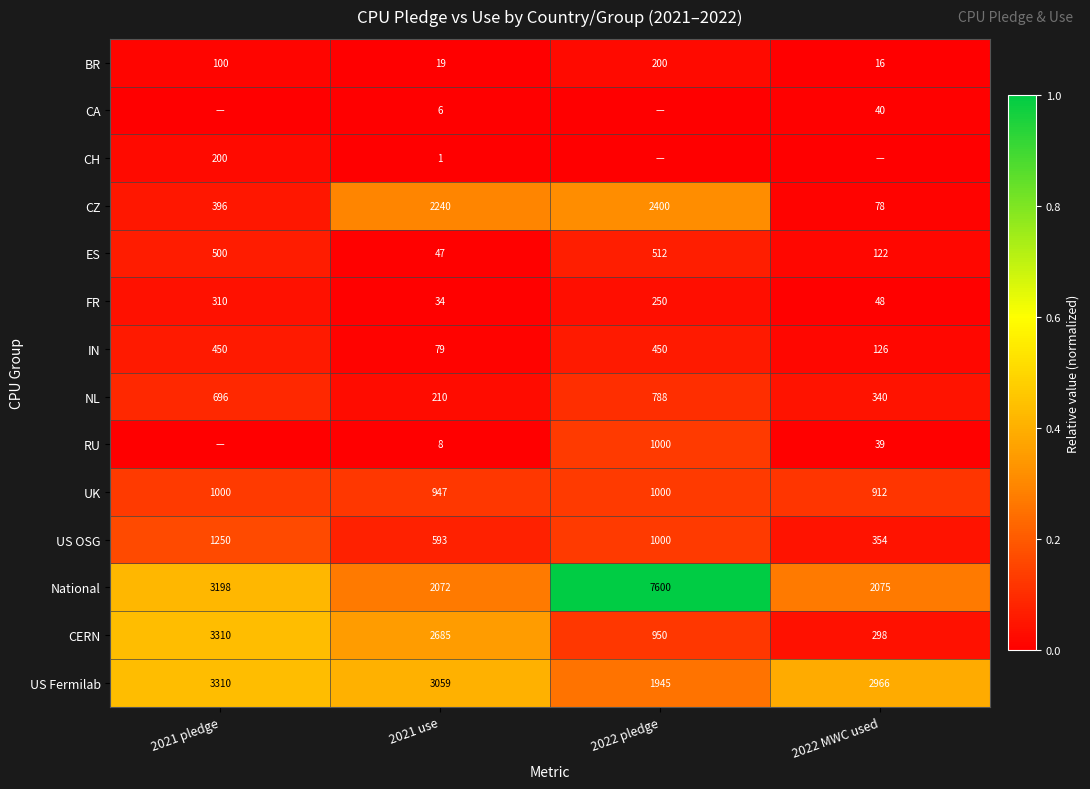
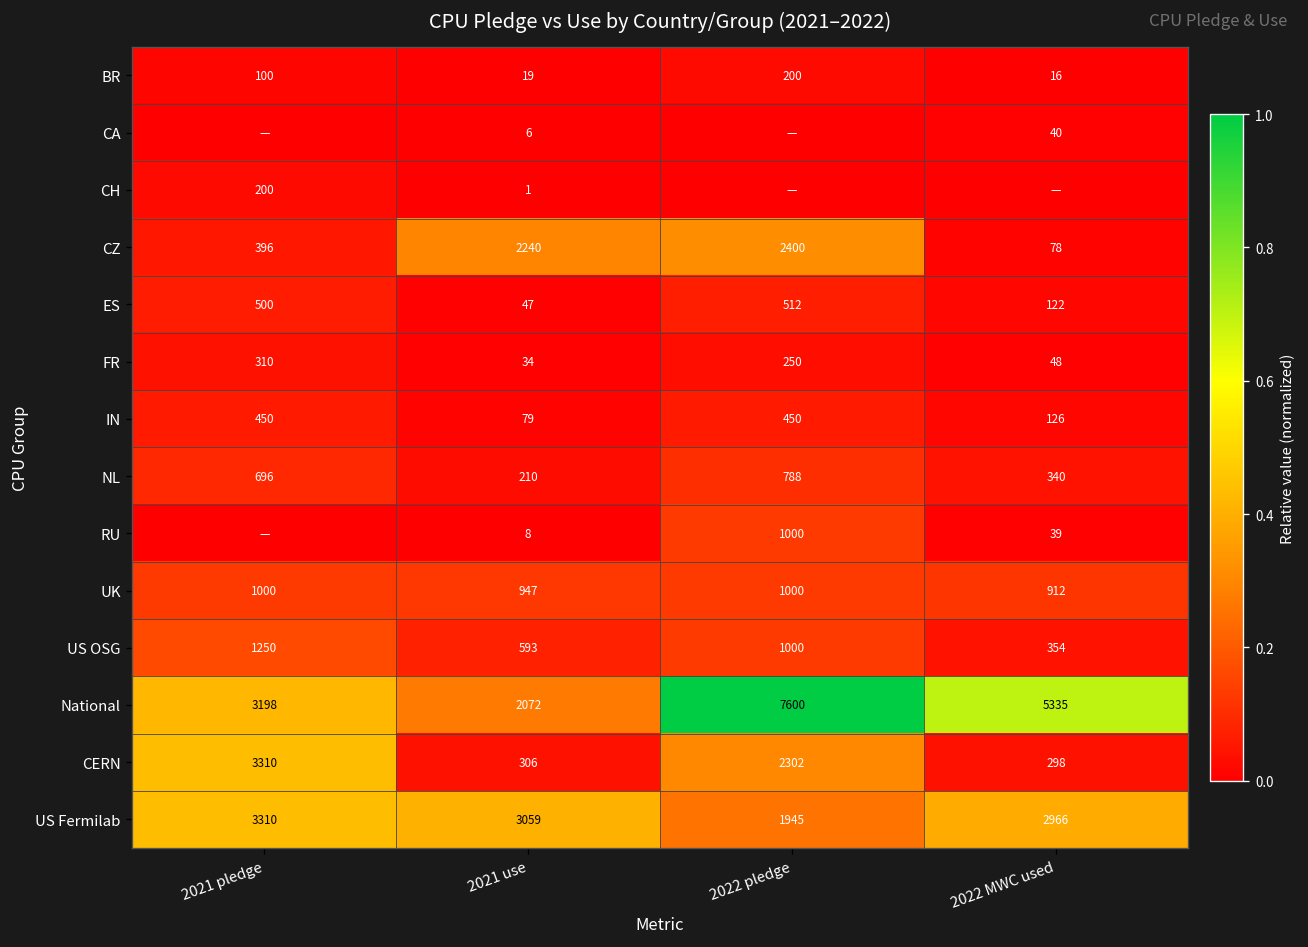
National, 2022 MWC used: 2075 -> 5335
CERN, 2021 use: 2685 -> 306
CERN, 2022 pledge: 950 -> 2302
